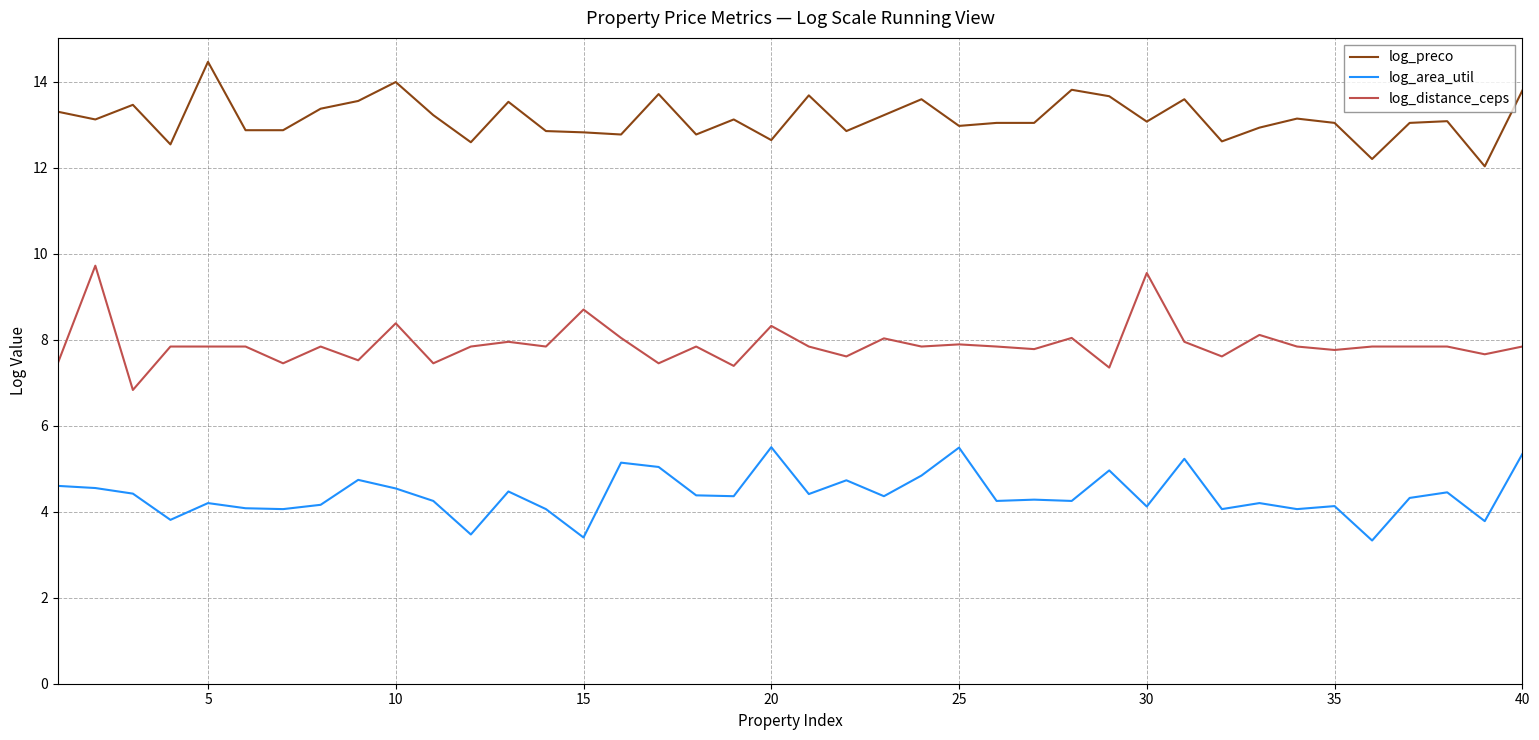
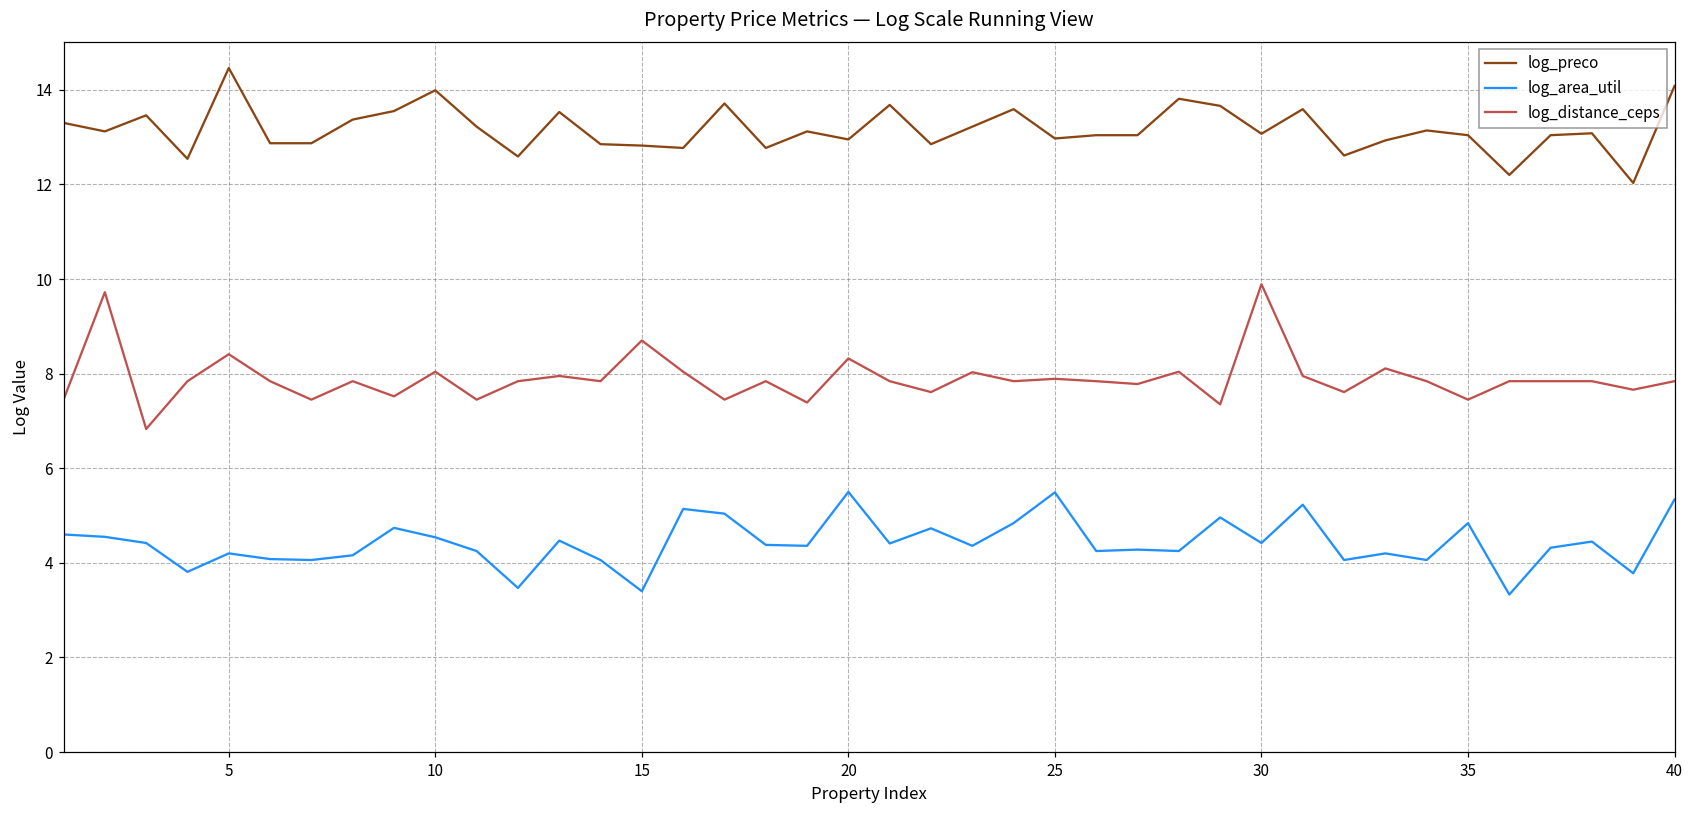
log_distance_ceps, 5: 7.8 -> 8.4
log_distance_ceps, 10: 8.4 -> 8.0
log_preco, 20: 12.6 -> 13.0
log_area_util, 30: 4.1 -> 4.4
log_distance_ceps, 30: 9.6 -> 9.9
log_area_util, 35: 4.1 -> 4.8
log_distance_ceps, 35: 7.8 -> 7.5
log_preco, 40: 13.8 -> 14.1
